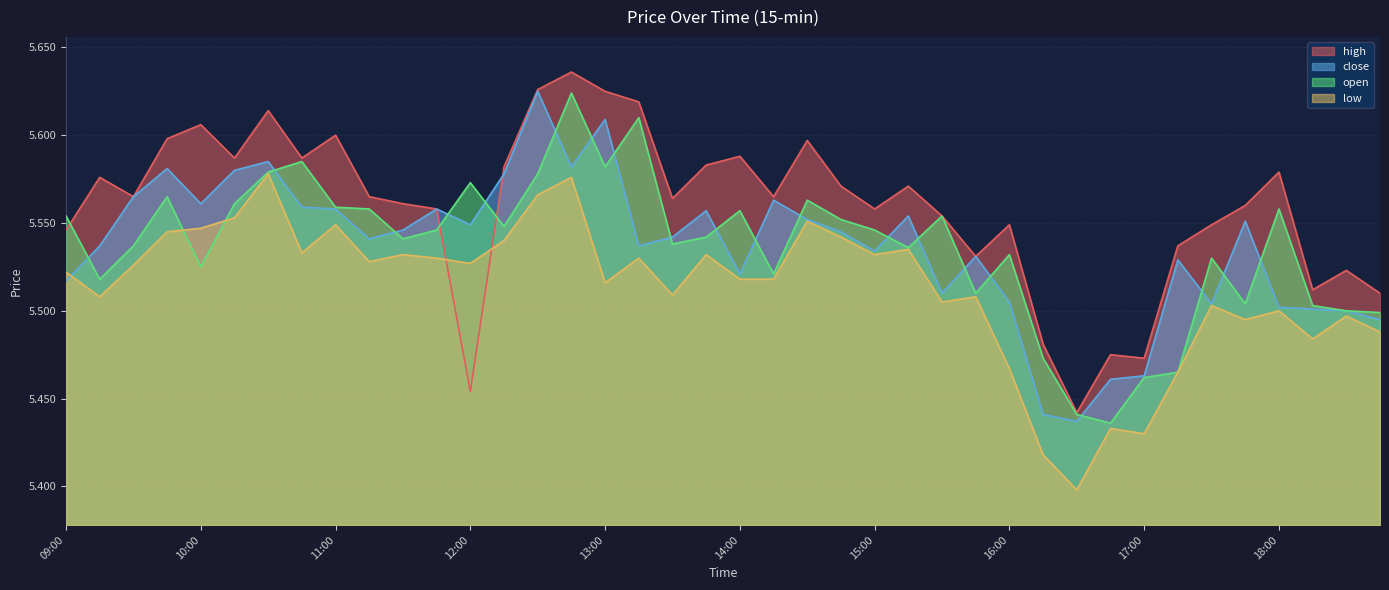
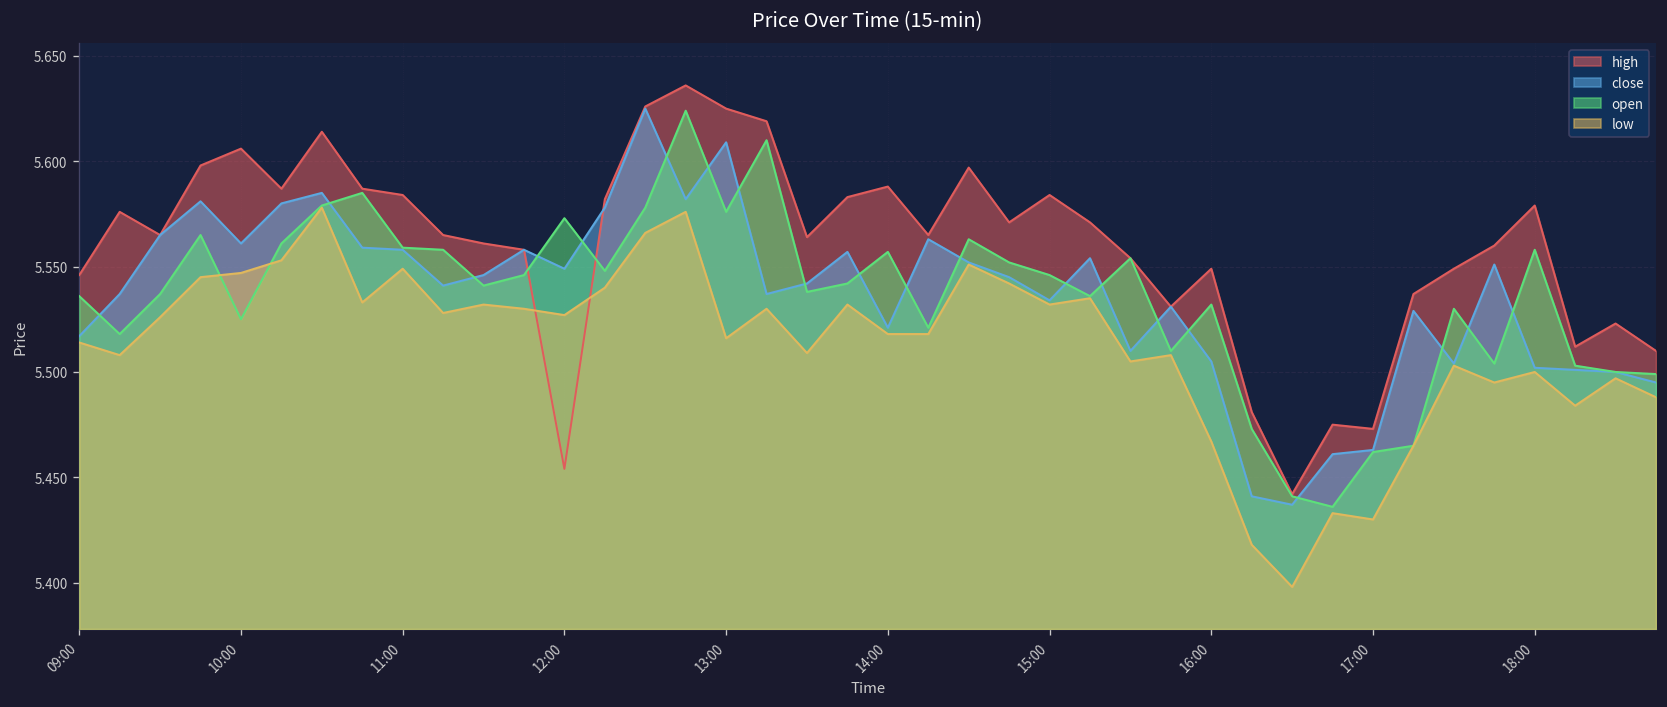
open, 09:00: 5.554 -> 5.536
low, 09:00: 5.522 -> 5.514
high, 11:00: 5.600 -> 5.584
open, 13:00: 5.582 -> 5.576
high, 15:00: 5.558 -> 5.584
